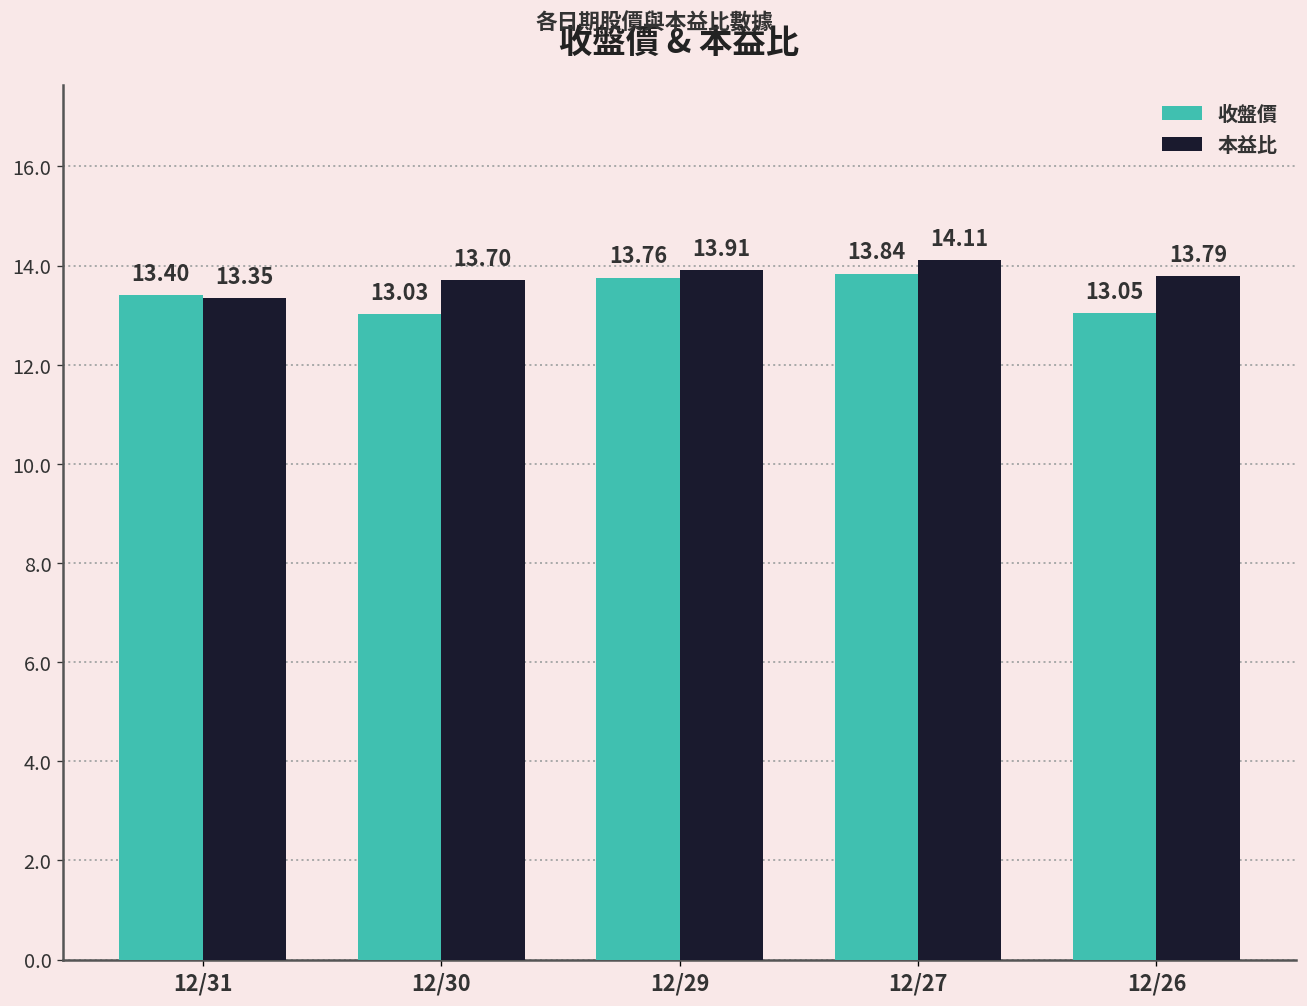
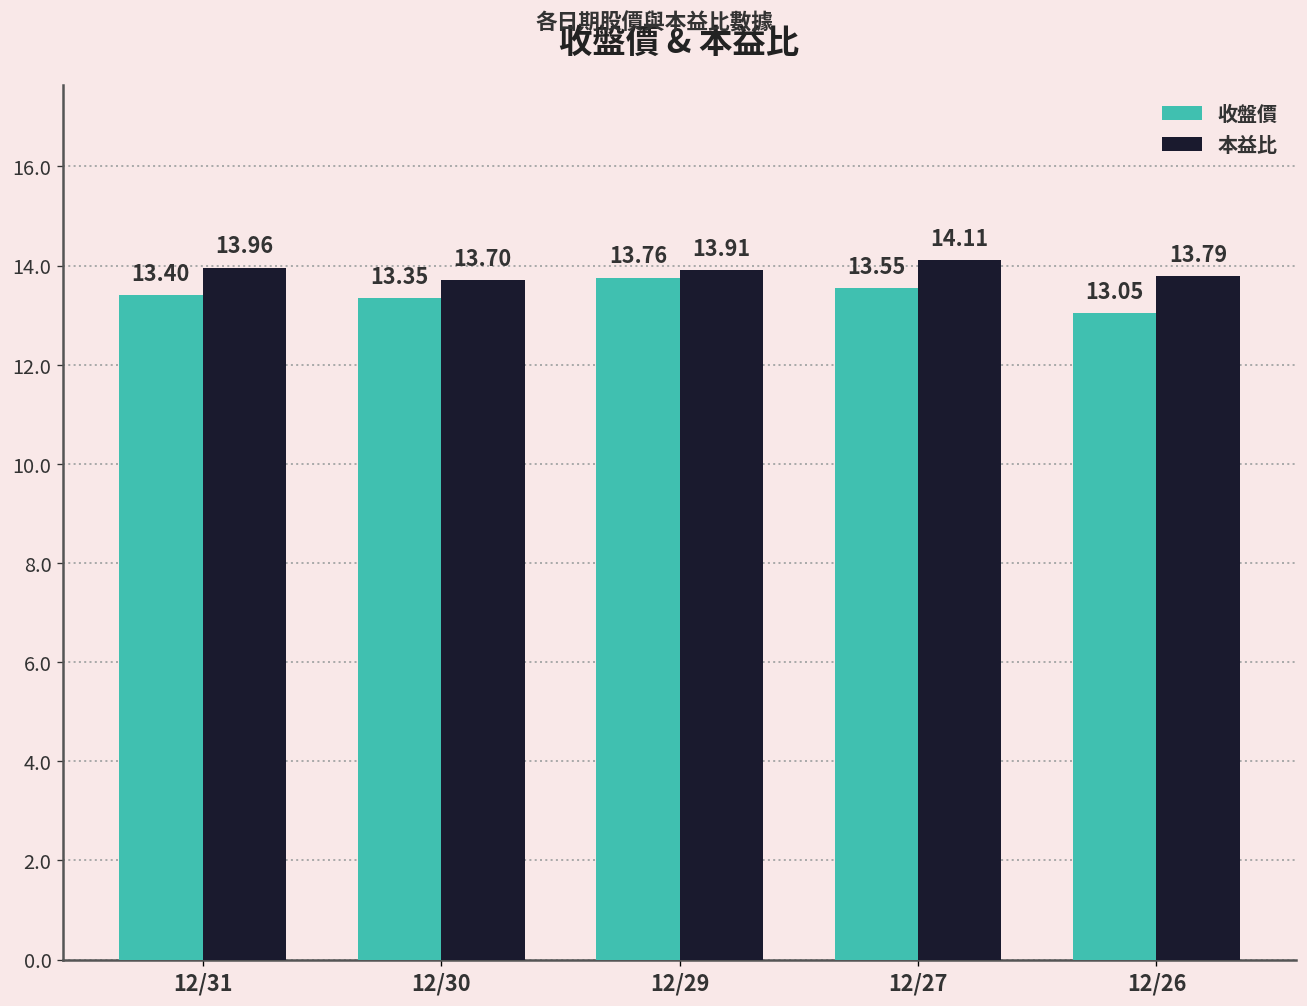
本益比, 12/31: 13.35 -> 13.96
收盤價, 12/30: 13.03 -> 13.35
收盤價, 12/27: 13.84 -> 13.55
